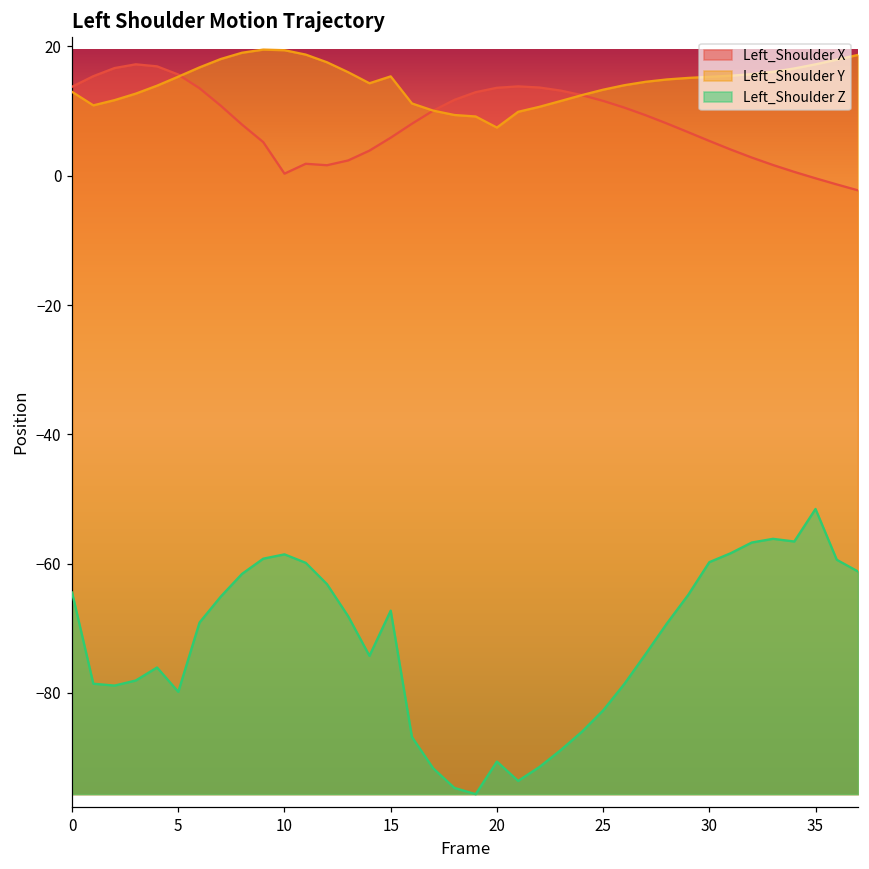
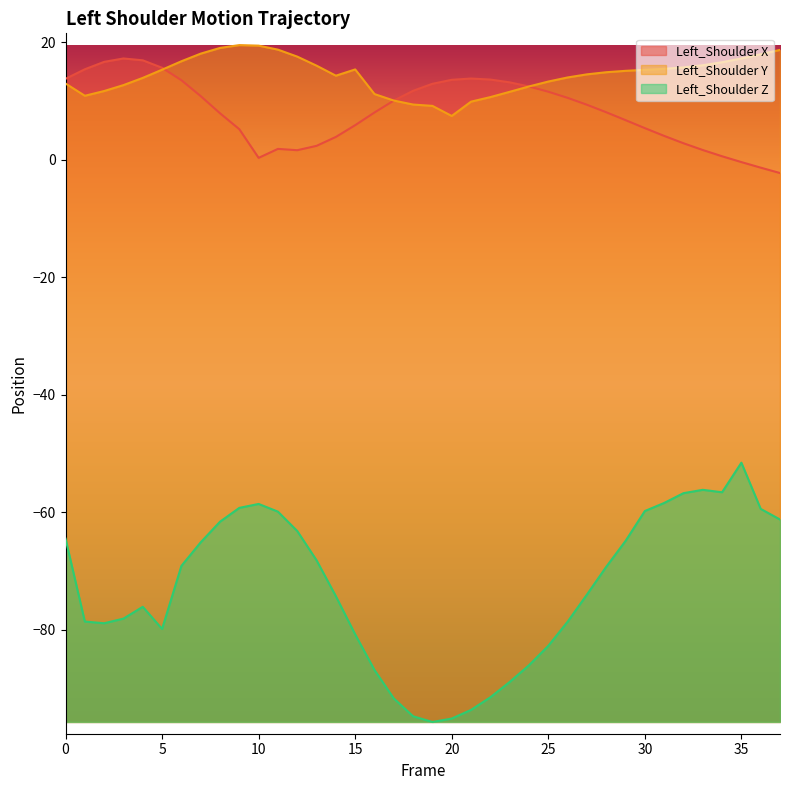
Left_Shoulder Z, 15: -67 -> -81
Left_Shoulder Z, 20: -91 -> -95
